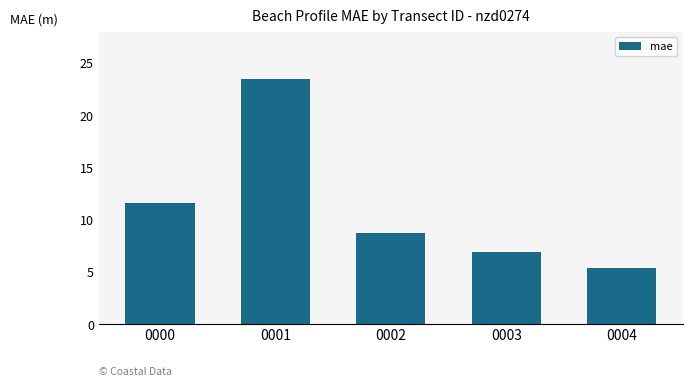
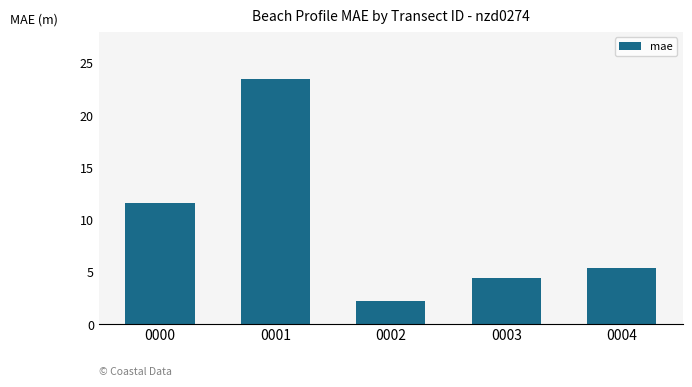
0002: 8.8 -> 2.3
0003: 6.9 -> 4.5
